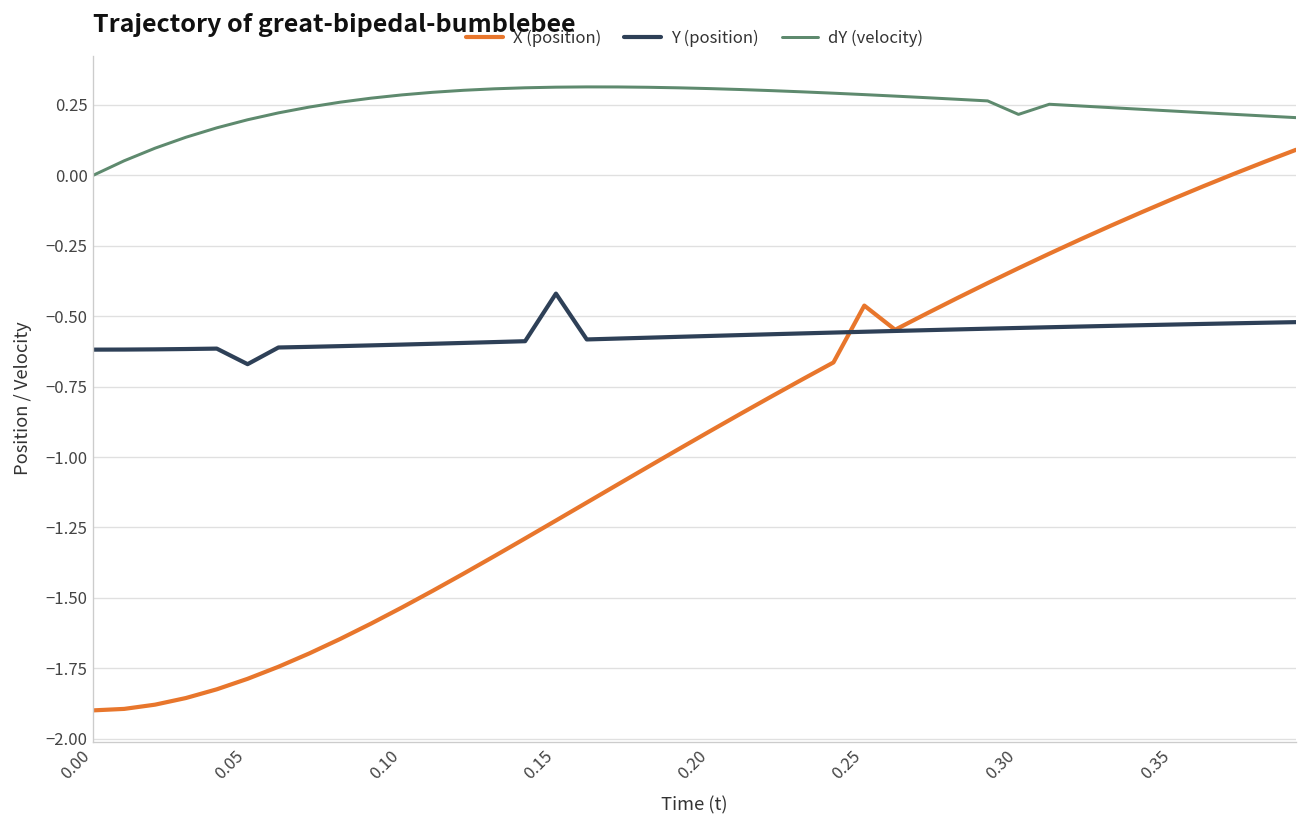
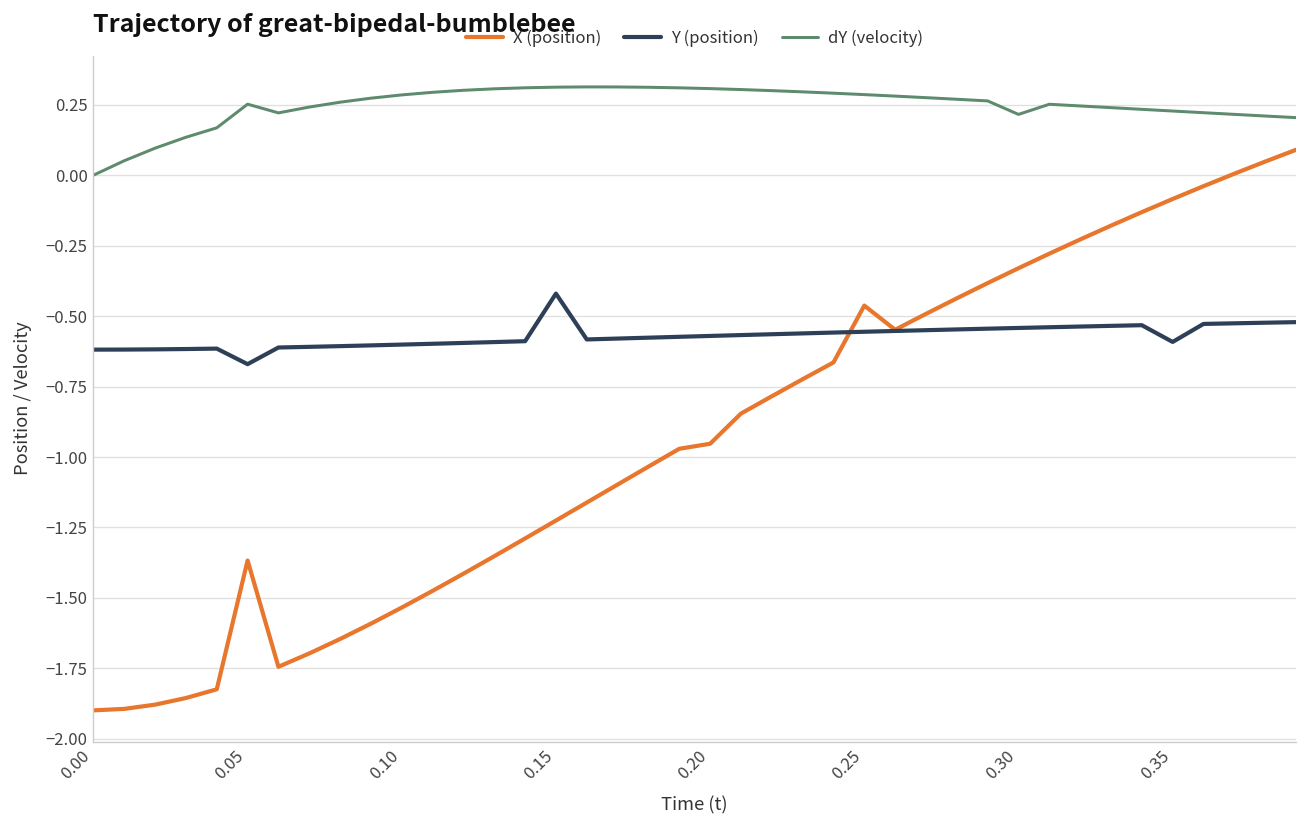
X (position), 0.05: -1.79 -> -1.37
dY (velocity), 0.05: 0.20 -> 0.25
X (position), 0.20: -0.91 -> -0.95
Y (position), 0.35: -0.53 -> -0.59
